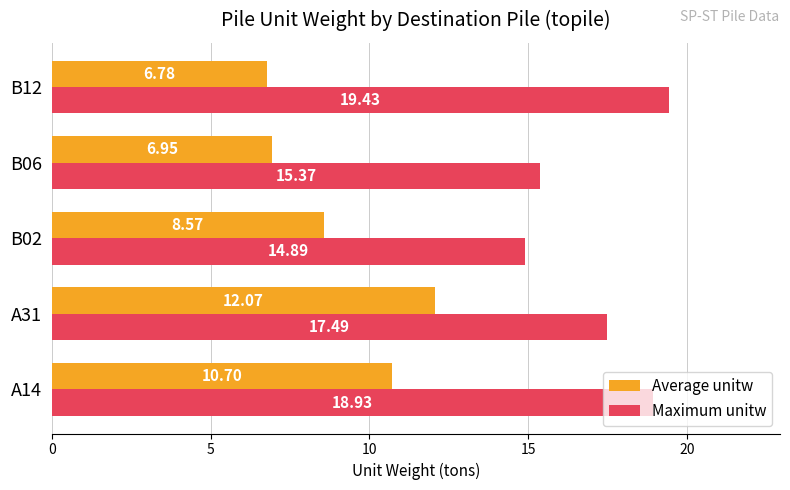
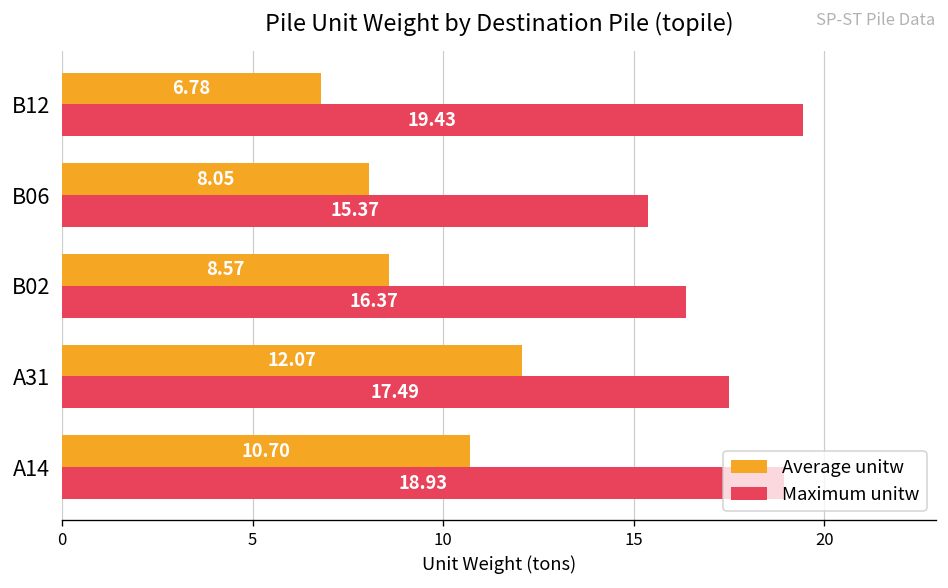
Average unitw, B06: 6.95 -> 8.05
Maximum unitw, B02: 14.89 -> 16.37
